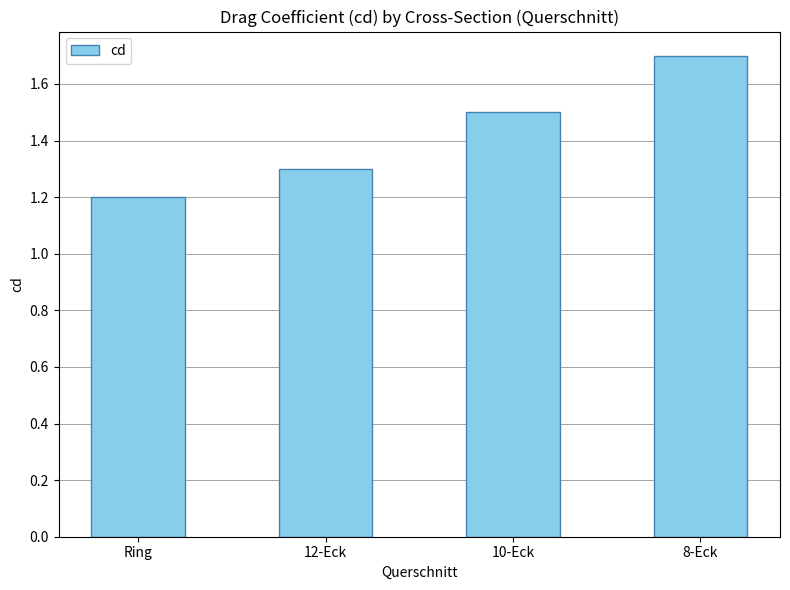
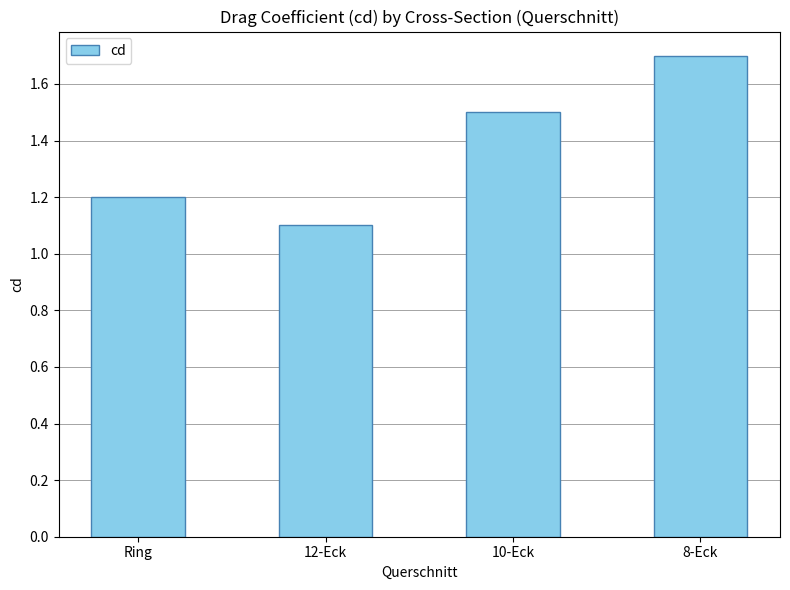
12-Eck: 1.3 -> 1.1
